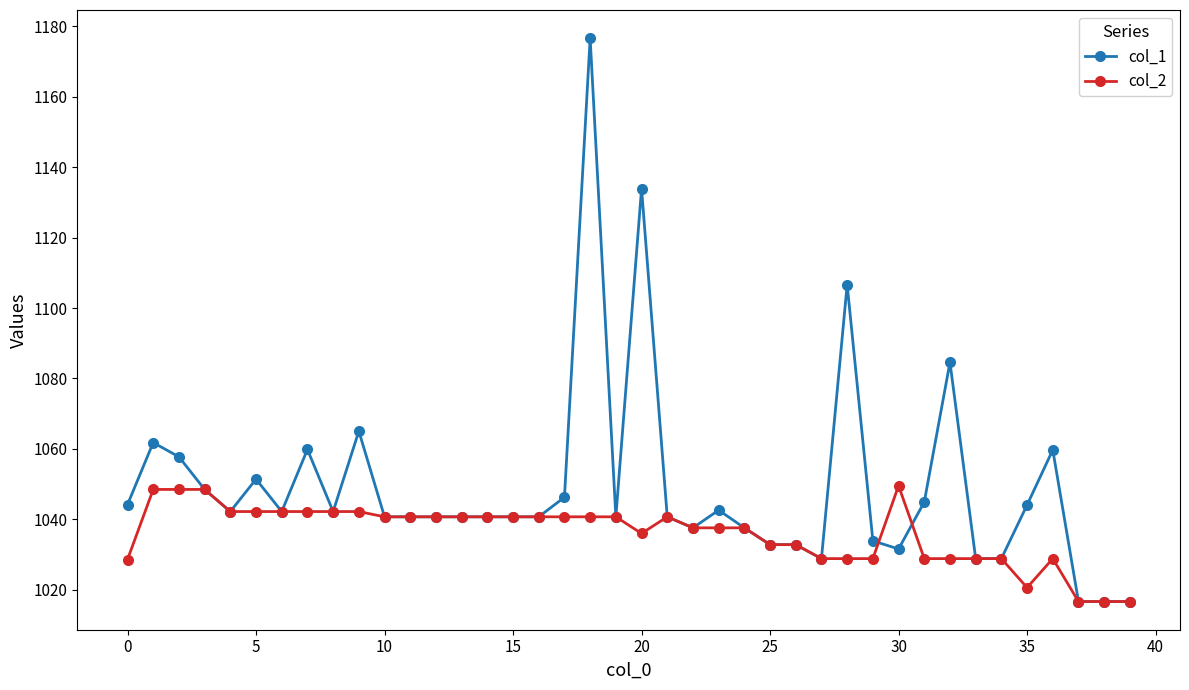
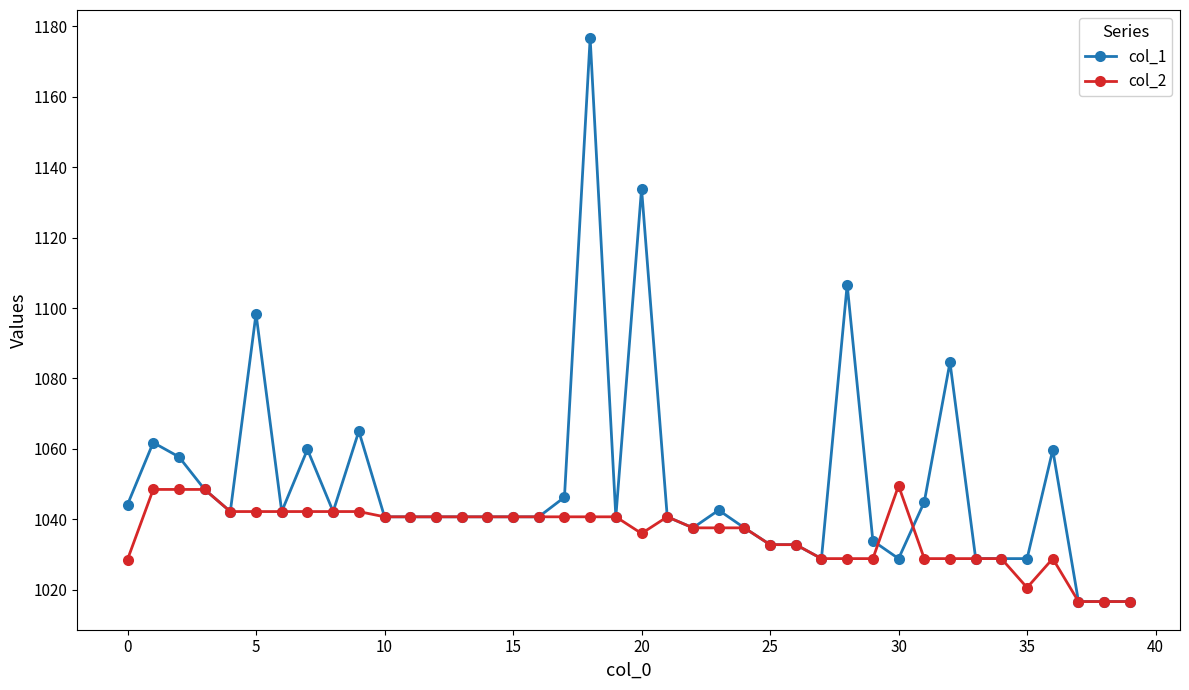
col_1, 5: 1051 -> 1098
col_1, 30: 1032 -> 1029
col_1, 35: 1044 -> 1029
